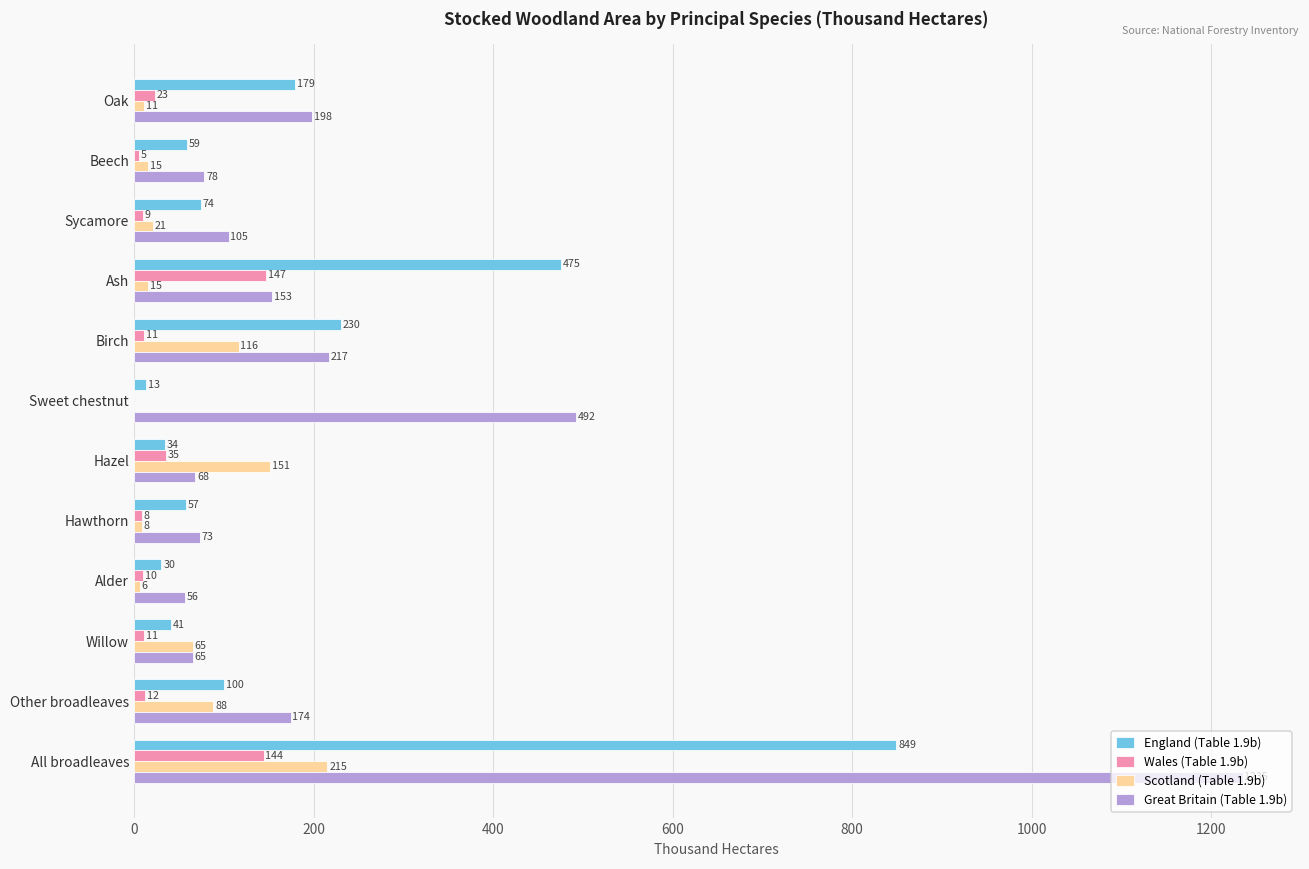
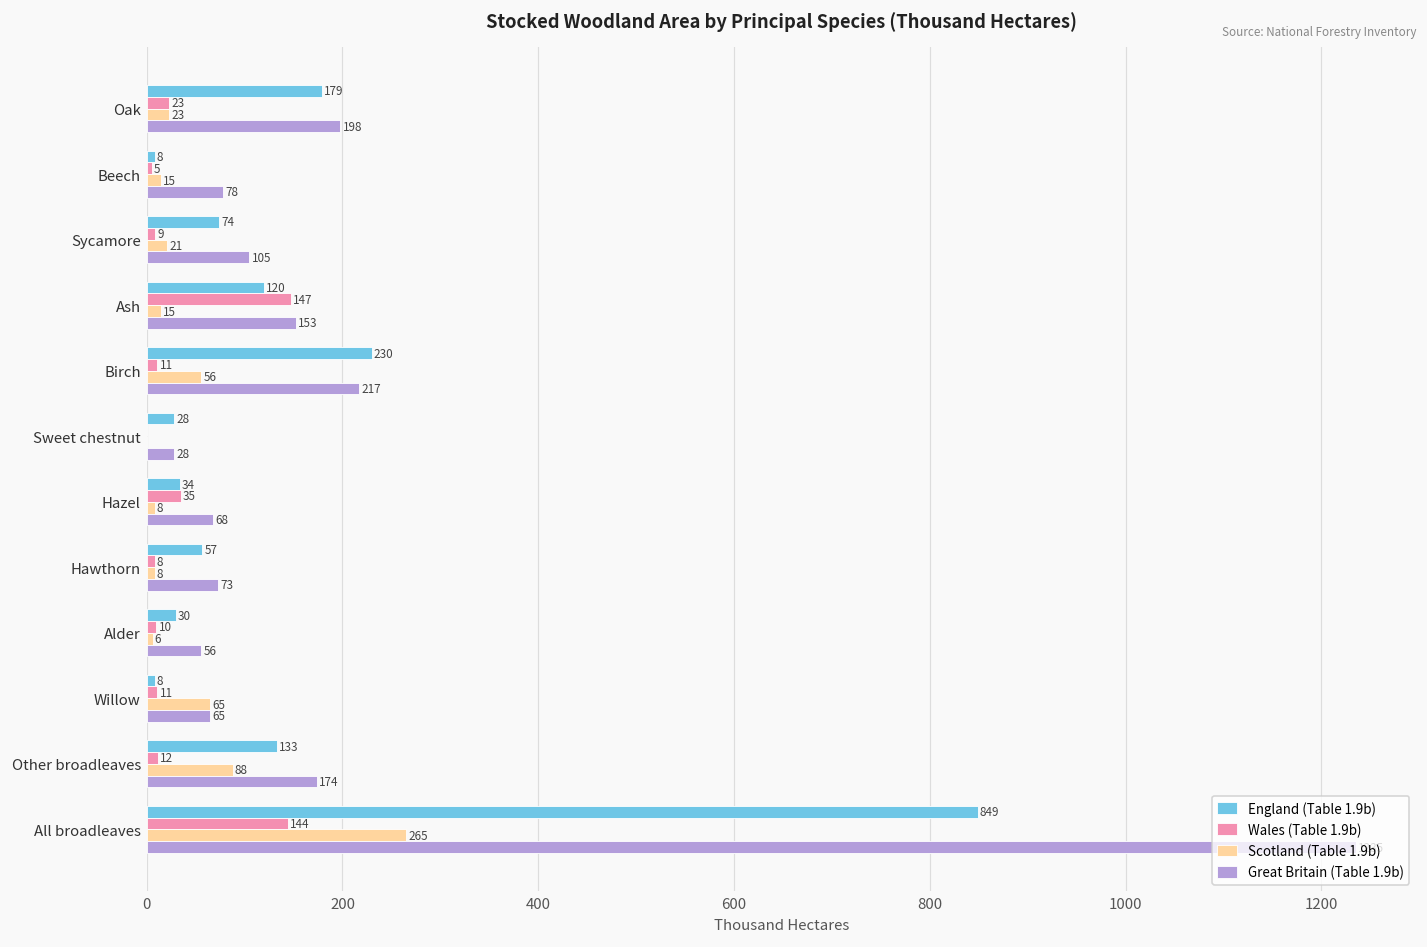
Scotland (Table 1.9b), Oak: 11 -> 23
England (Table 1.9b), Beech: 59 -> 8
England (Table 1.9b), Ash: 475 -> 120
Scotland (Table 1.9b), Birch: 116 -> 56
England (Table 1.9b), Sweet chestnut: 13 -> 28
Great Britain (Table 1.9b), Sweet chestnut: 492 -> 28
Scotland (Table 1.9b), Hazel: 151 -> 8
England (Table 1.9b), Willow: 41 -> 8
England (Table 1.9b), Other broadleaves: 100 -> 133
Scotland (Table 1.9b), All broadleaves: 215 -> 265
